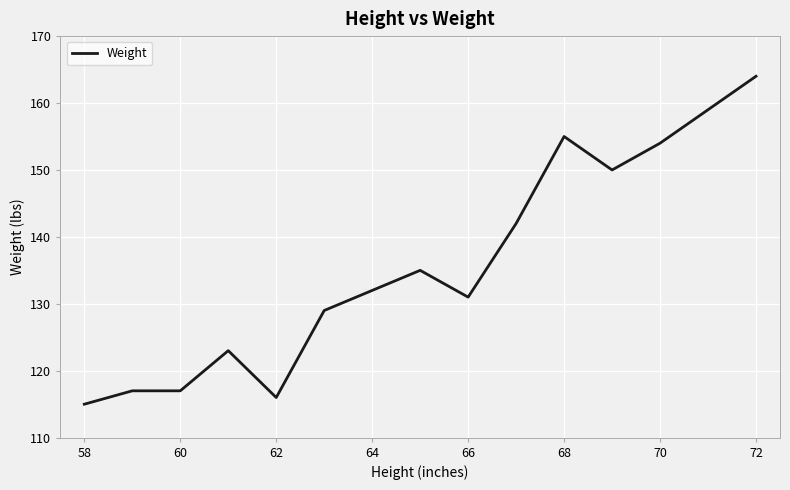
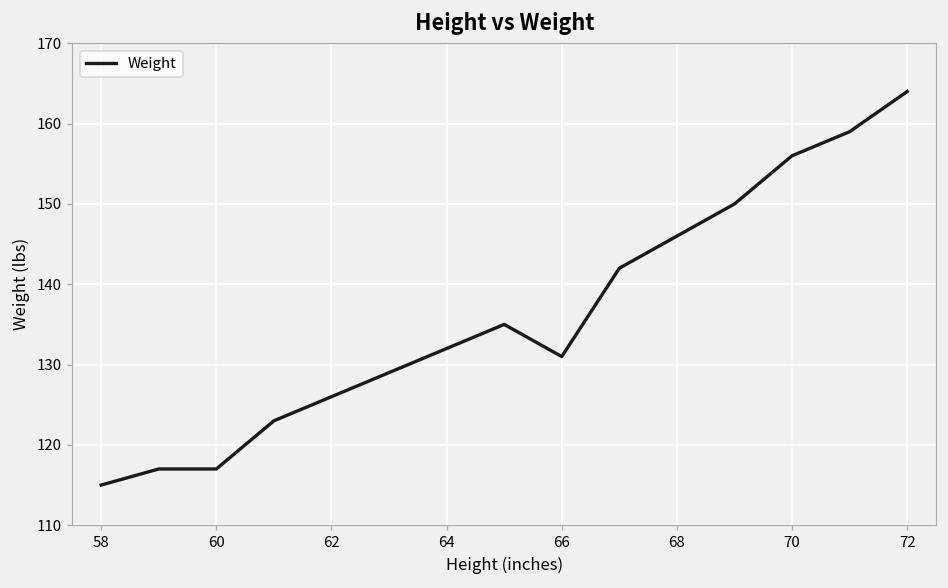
62: 116 -> 126
68: 155 -> 146
70: 154 -> 156
